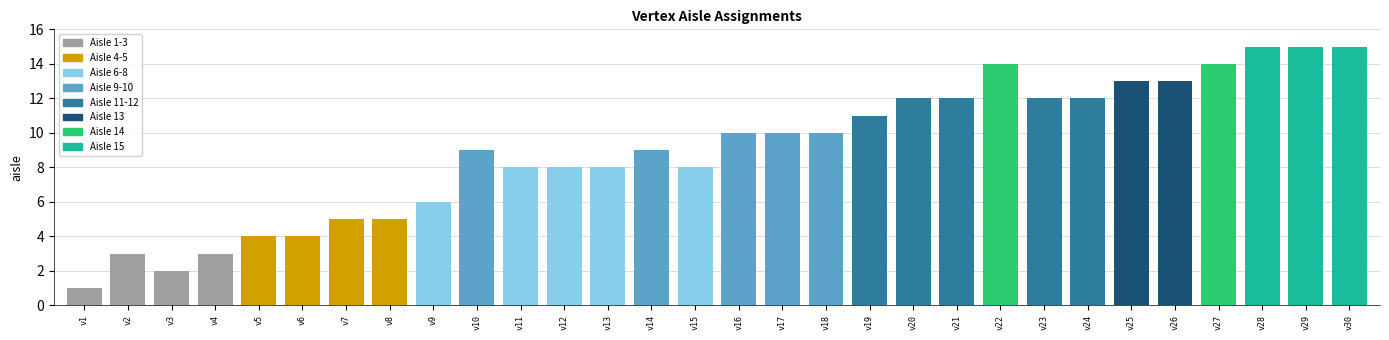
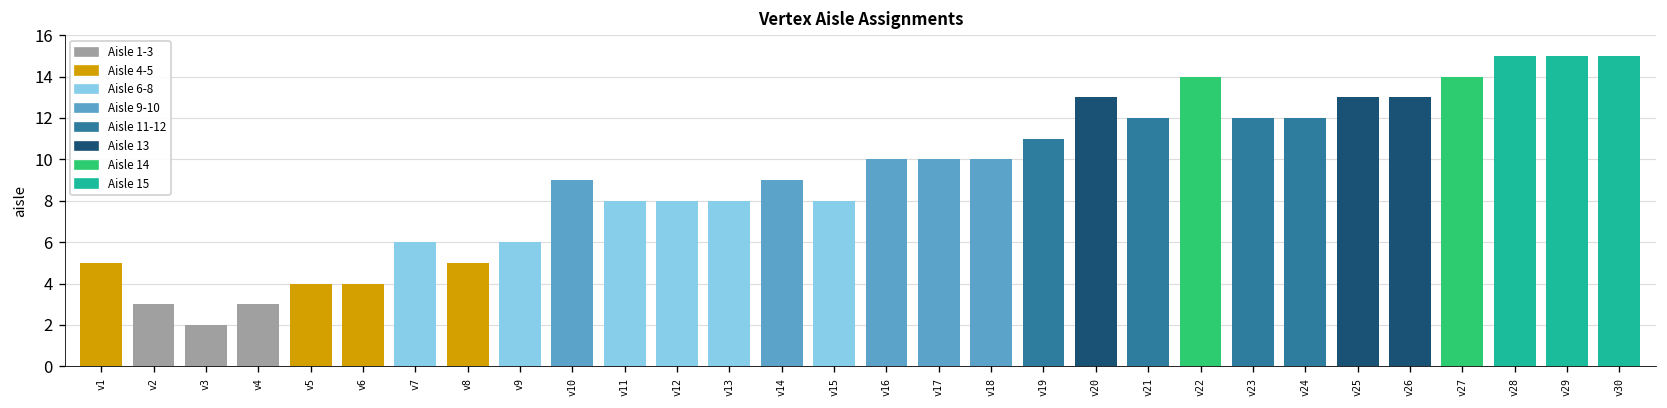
v1: 1 -> 5
v7: 5 -> 6
v20: 12 -> 13
